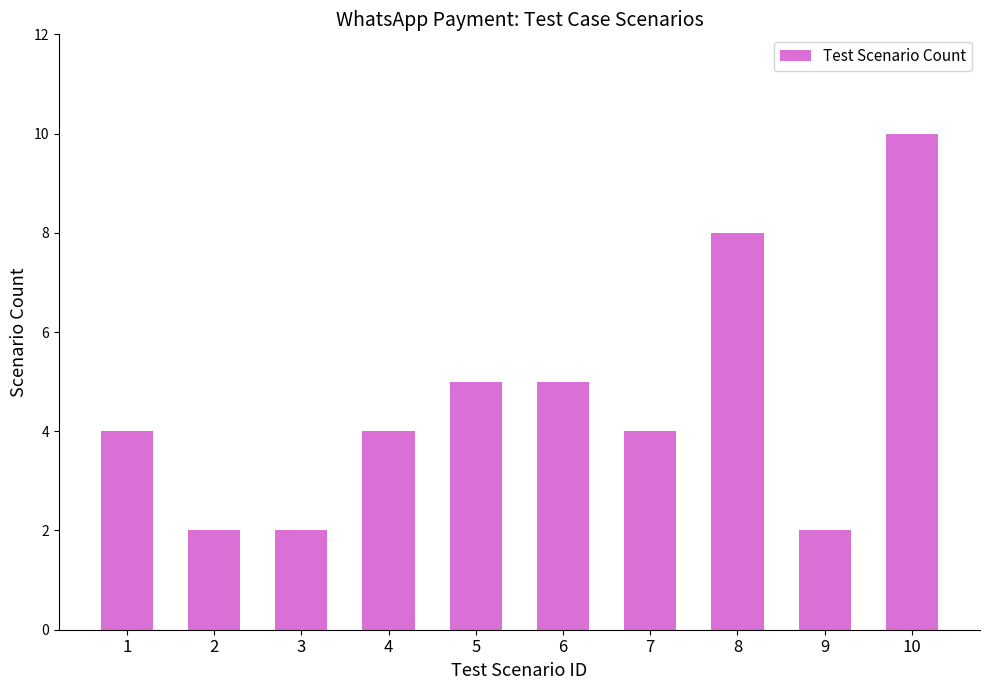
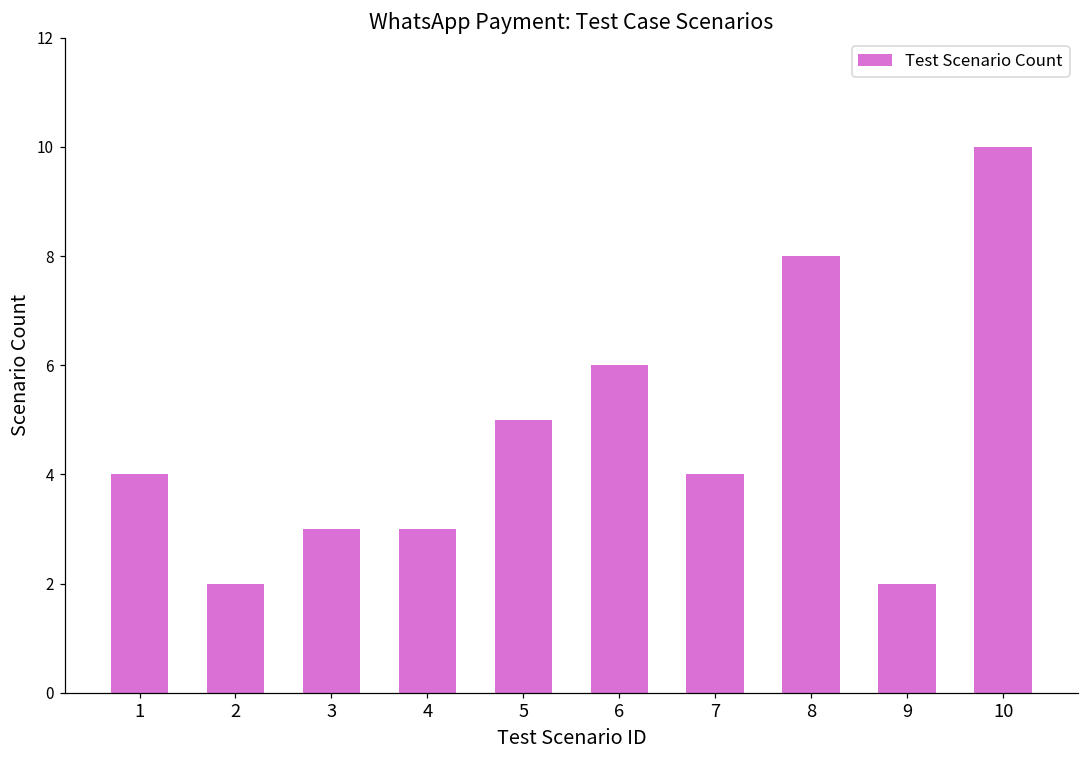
3: 2 -> 3
4: 4 -> 3
6: 5 -> 6
